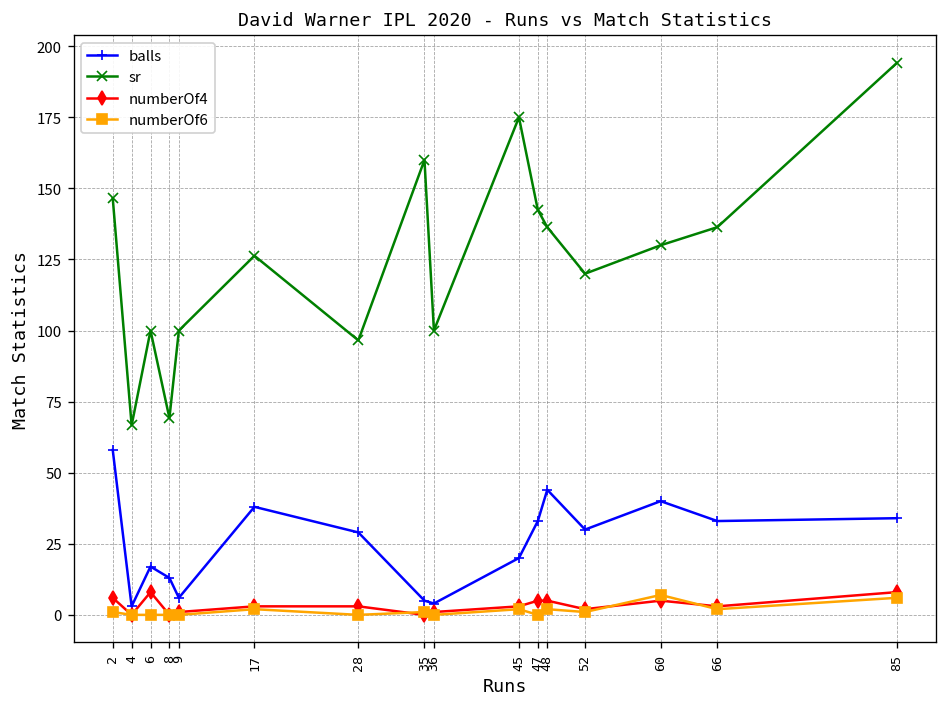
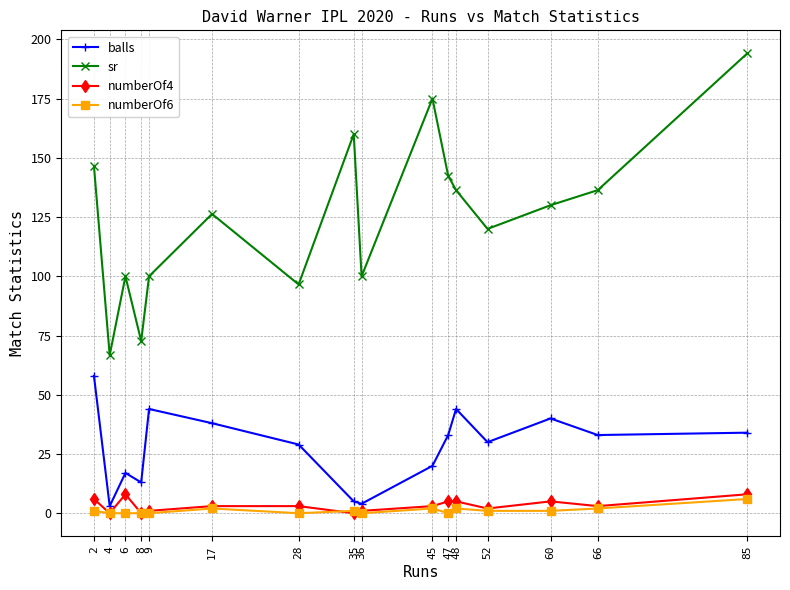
sr, 8: 69 -> 73
balls, 9: 6 -> 44
numberOf6, 60: 7 -> 1
